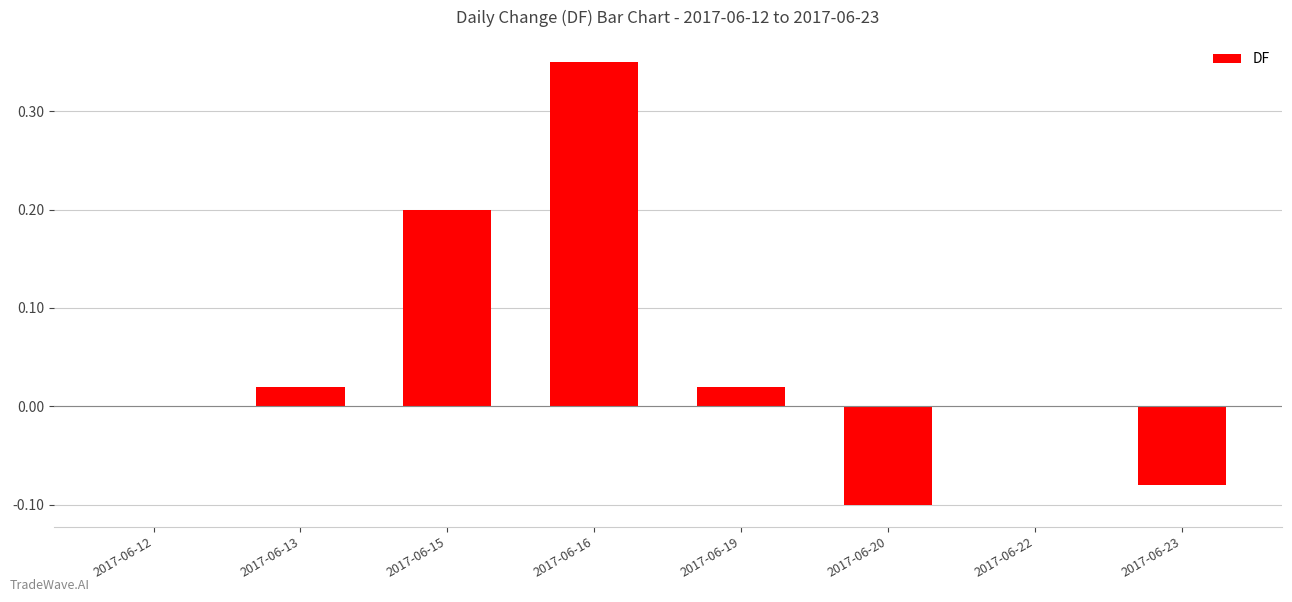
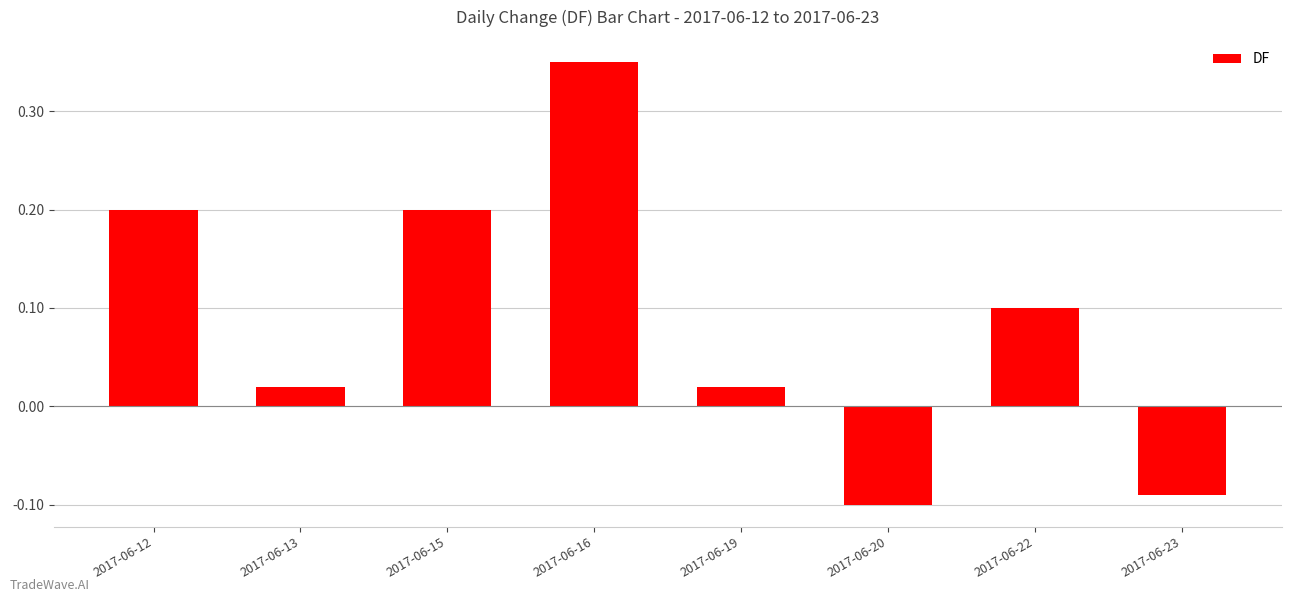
2017-06-12: 0.0 -> 0.2
2017-06-22: 0.0 -> 0.1
2017-06-23: -0.08 -> -0.09
